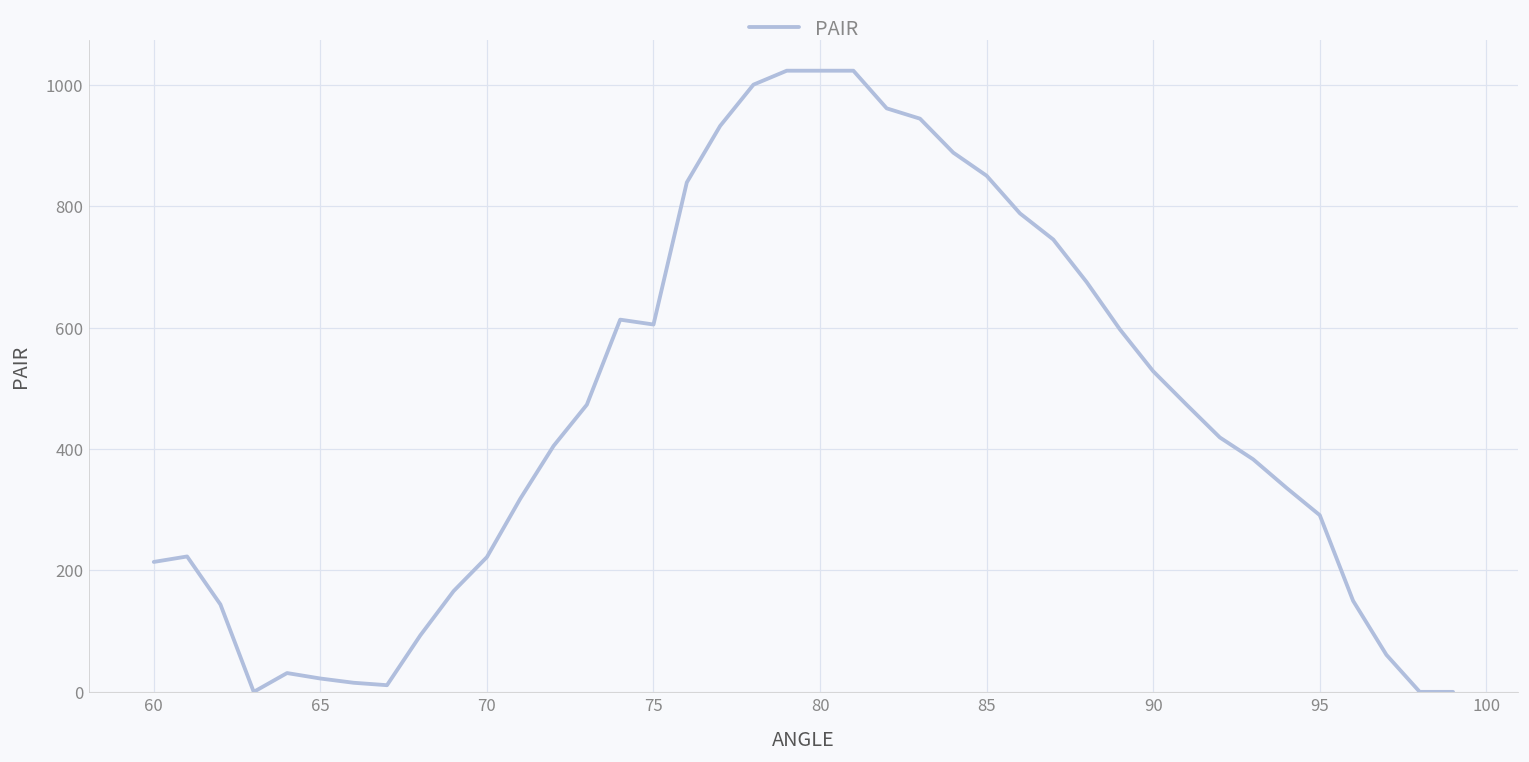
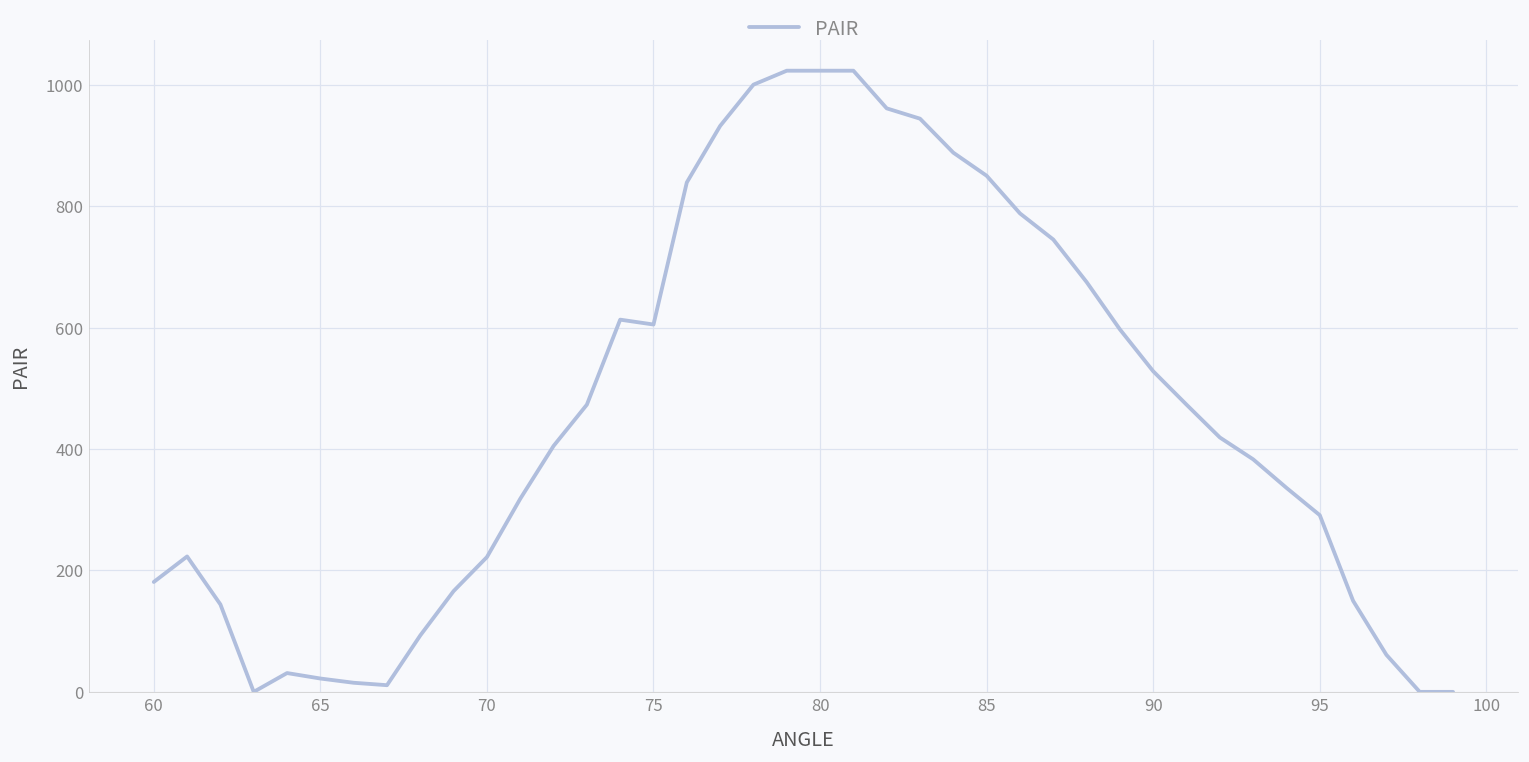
60: 210 -> 180
